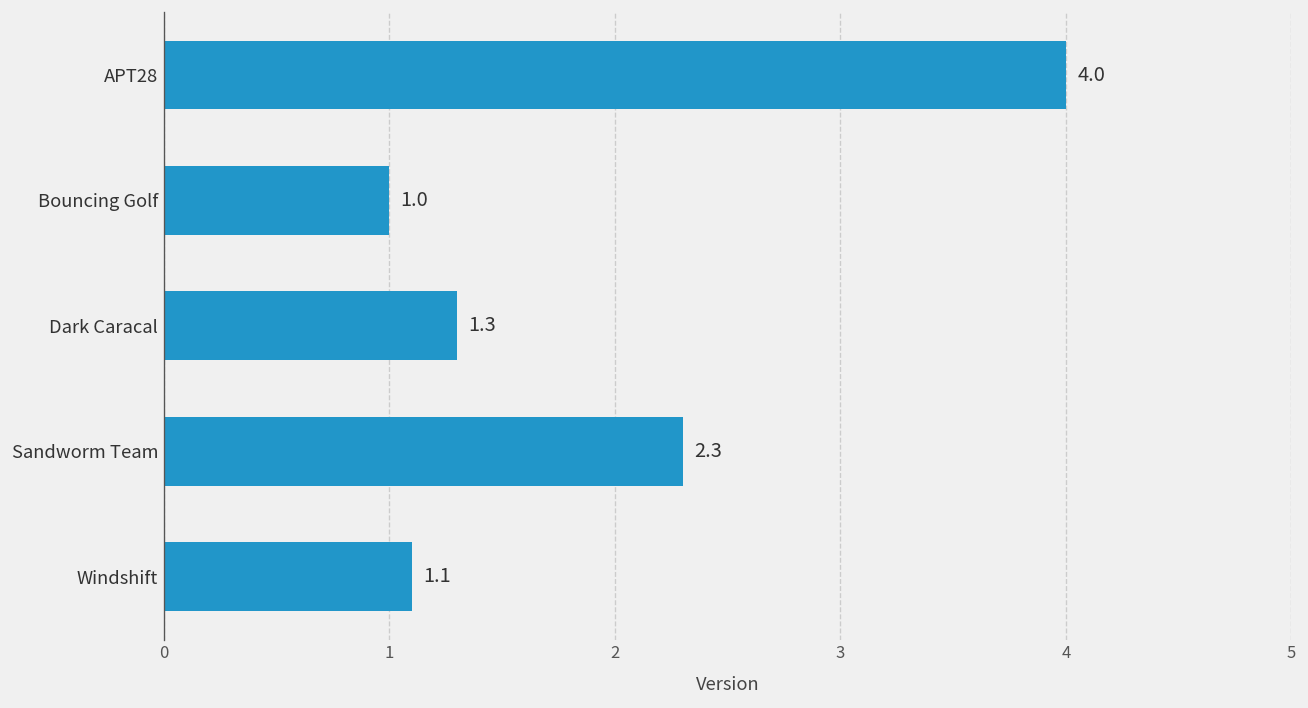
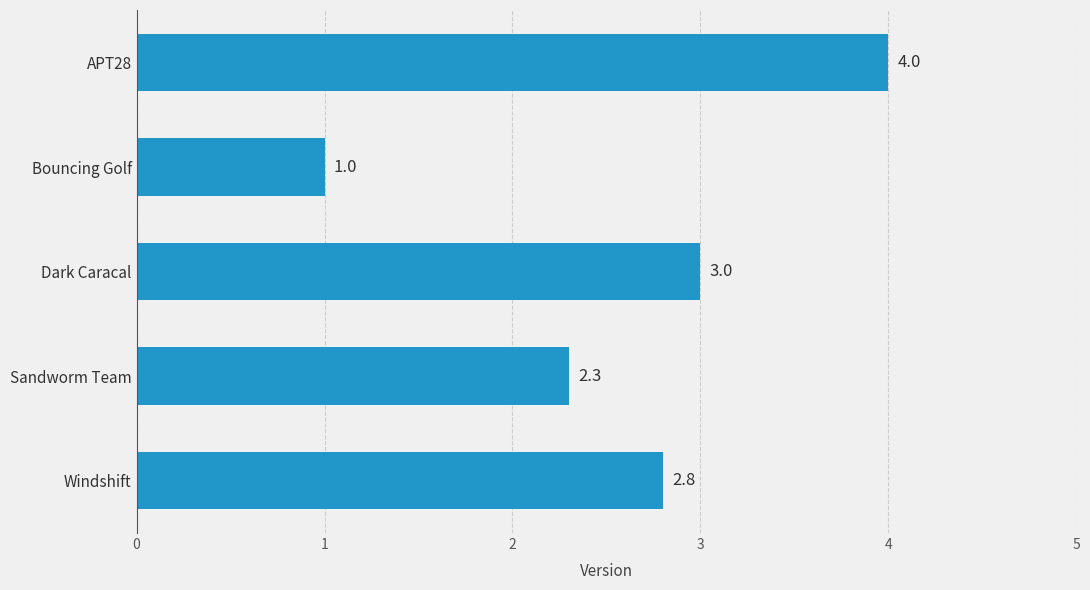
Dark Caracal: 1.3 -> 3.0
Windshift: 1.1 -> 2.8
